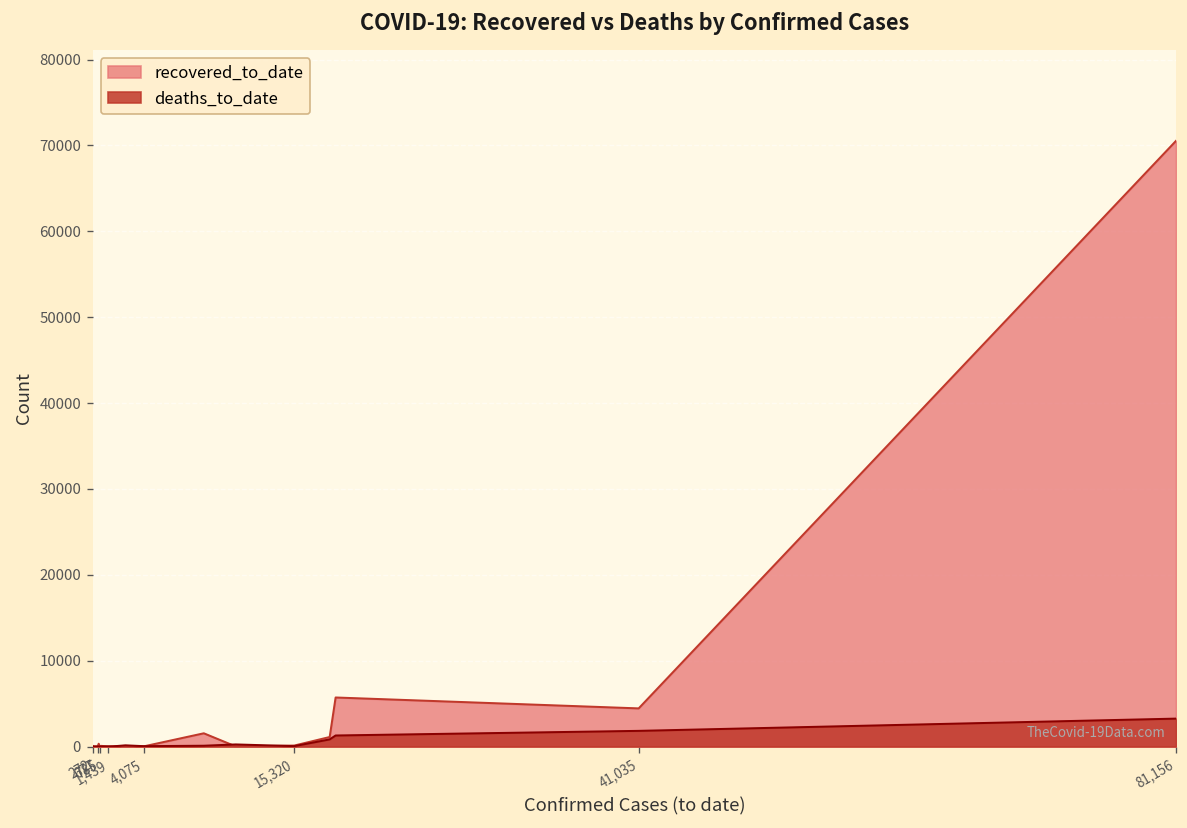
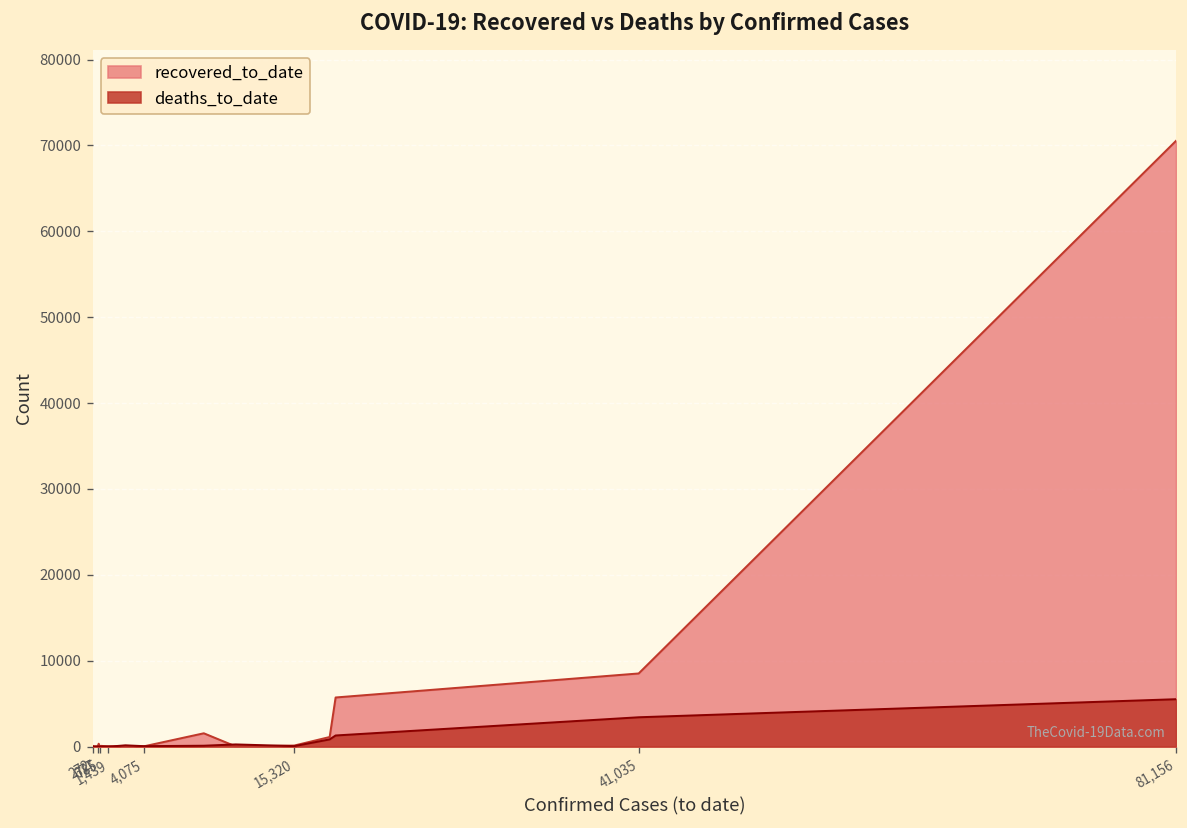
recovered_to_date, 41,035: 4000 -> 9000
deaths_to_date, 41,035: 2000 -> 3000
deaths_to_date, 81,156: 3000 -> 6000
